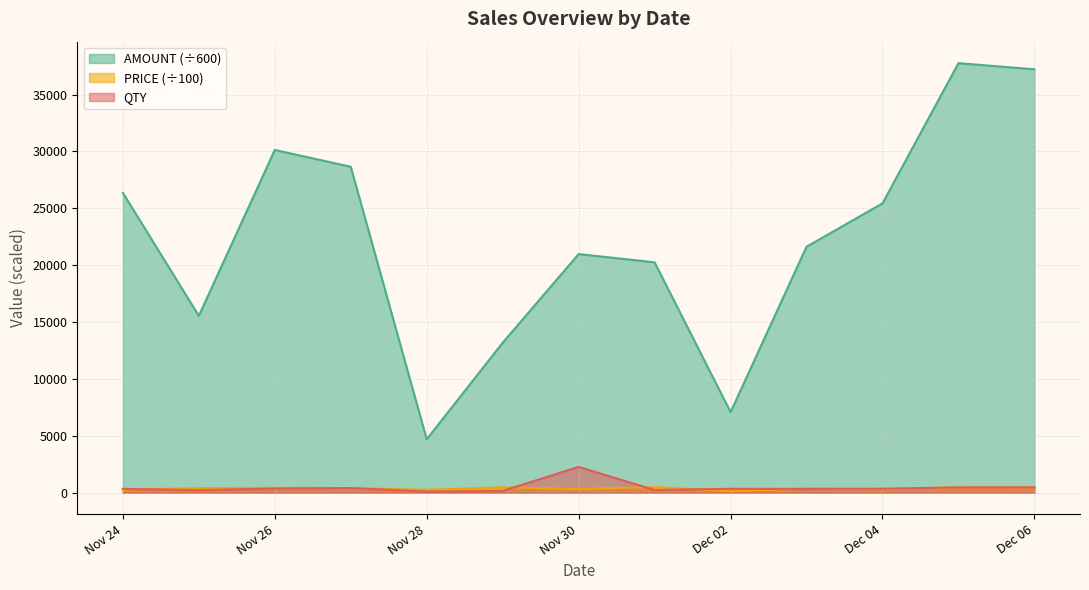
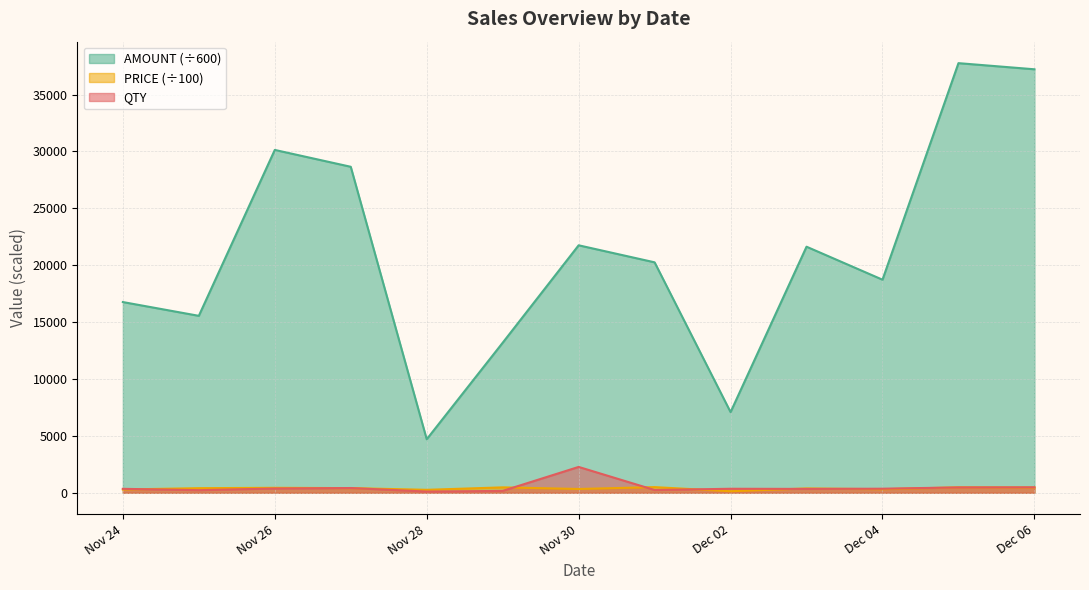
AMOUNT (÷600), Nov 24: 26400 -> 16800
AMOUNT (÷600), Nov 30: 21000 -> 21800
AMOUNT (÷600), Dec 04: 25400 -> 18700
